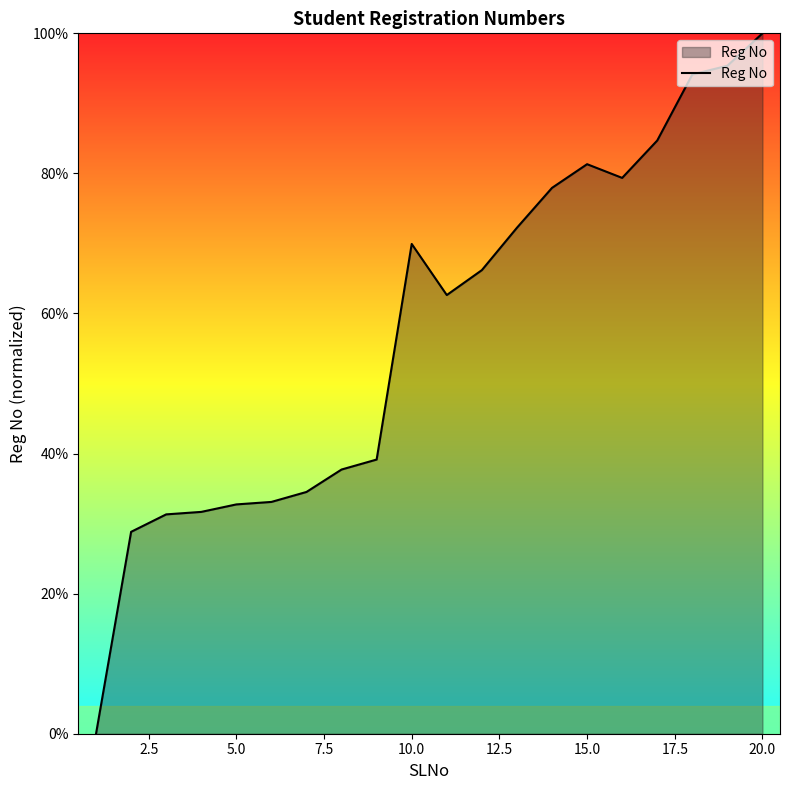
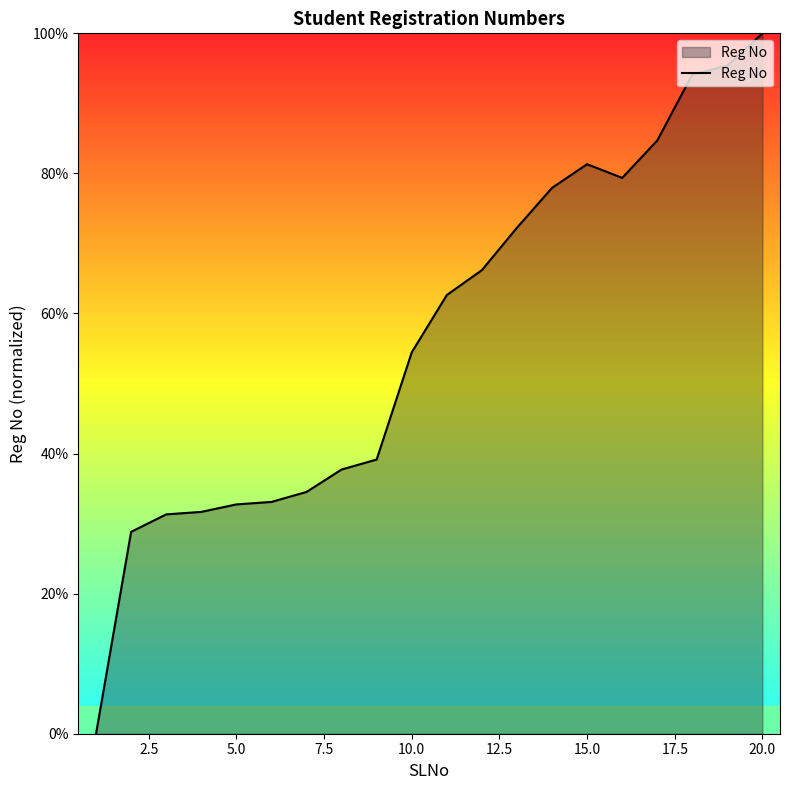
10.0: 70% -> 54%
